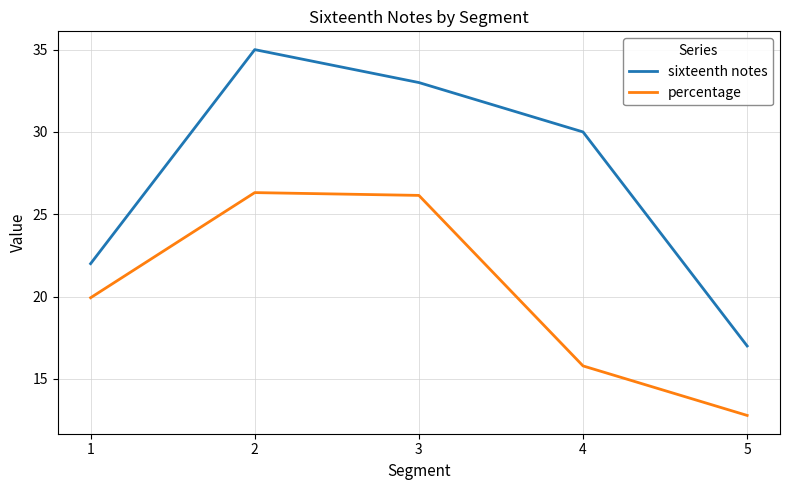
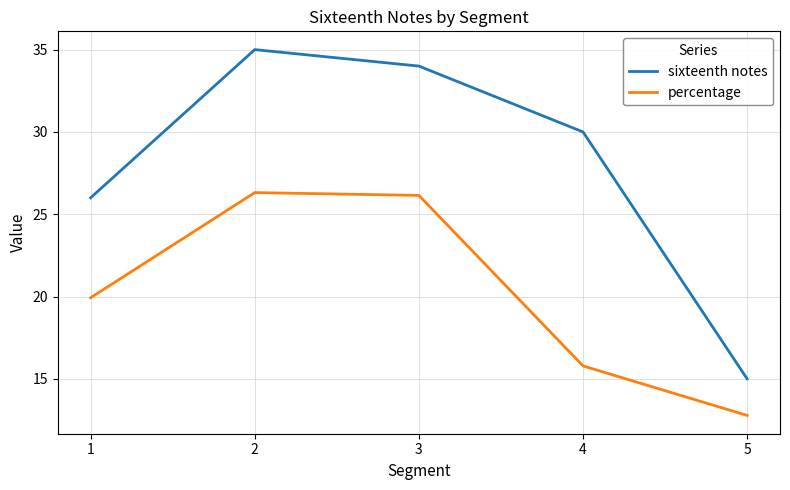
sixteenth notes, 1: 22 -> 26
sixteenth notes, 3: 33 -> 34
sixteenth notes, 5: 17 -> 15
